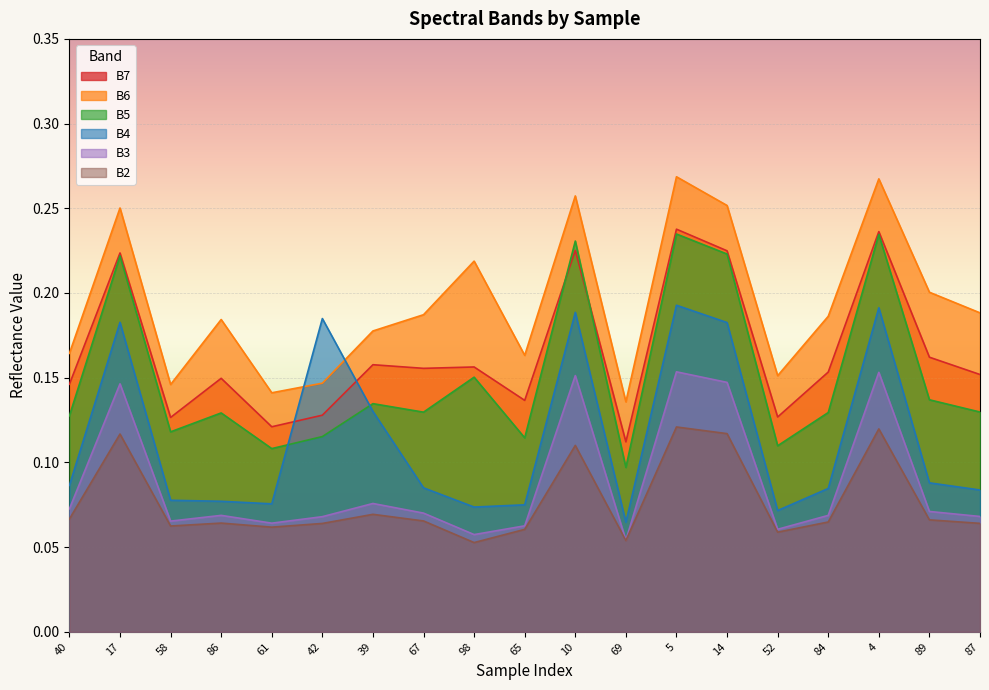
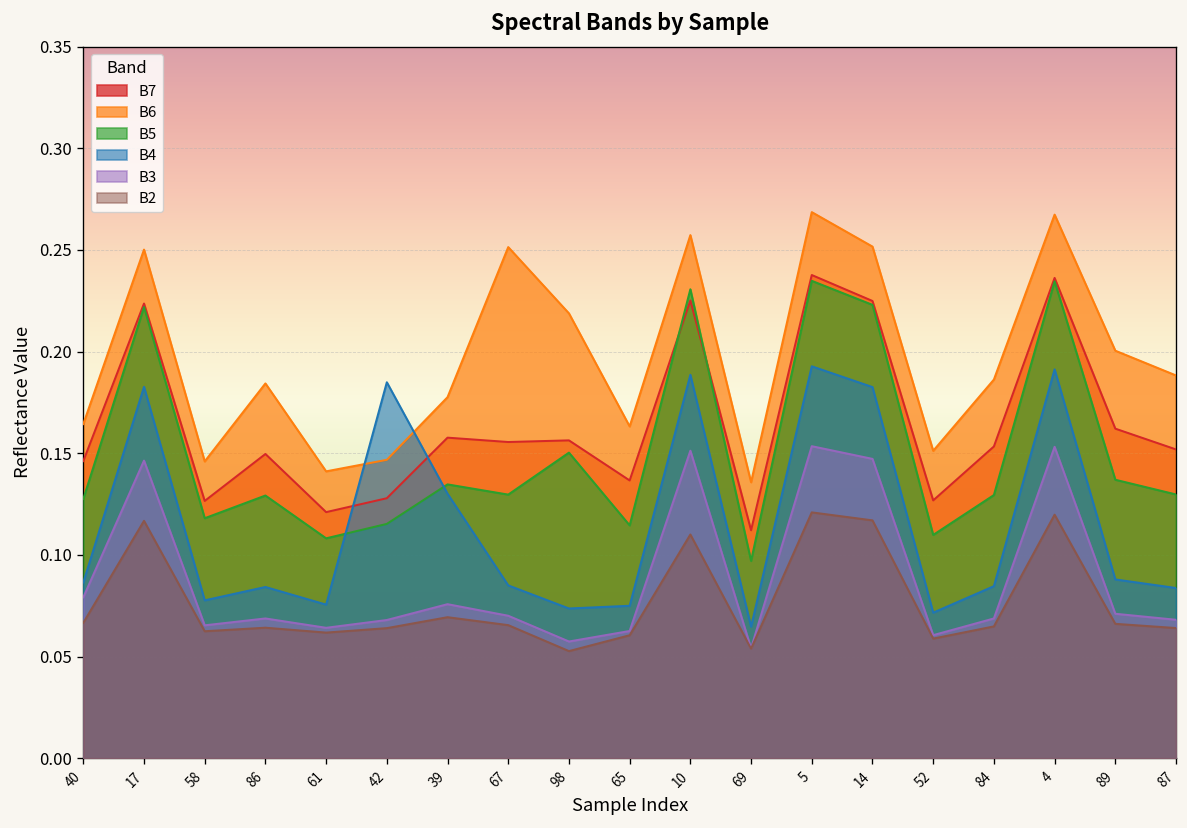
B3, 40: 0.073 -> 0.079
B4, 86: 0.077 -> 0.084
B6, 67: 0.187 -> 0.251
